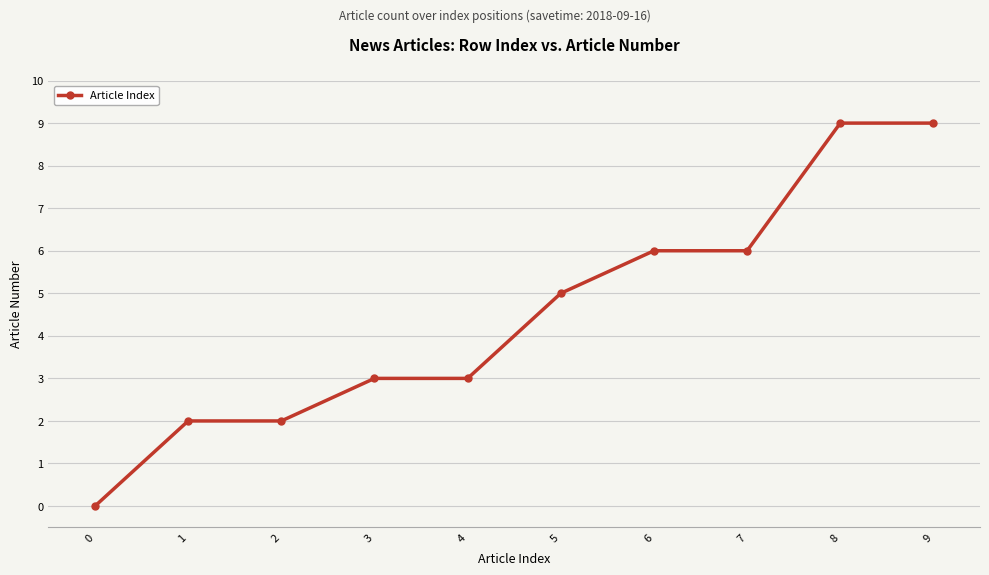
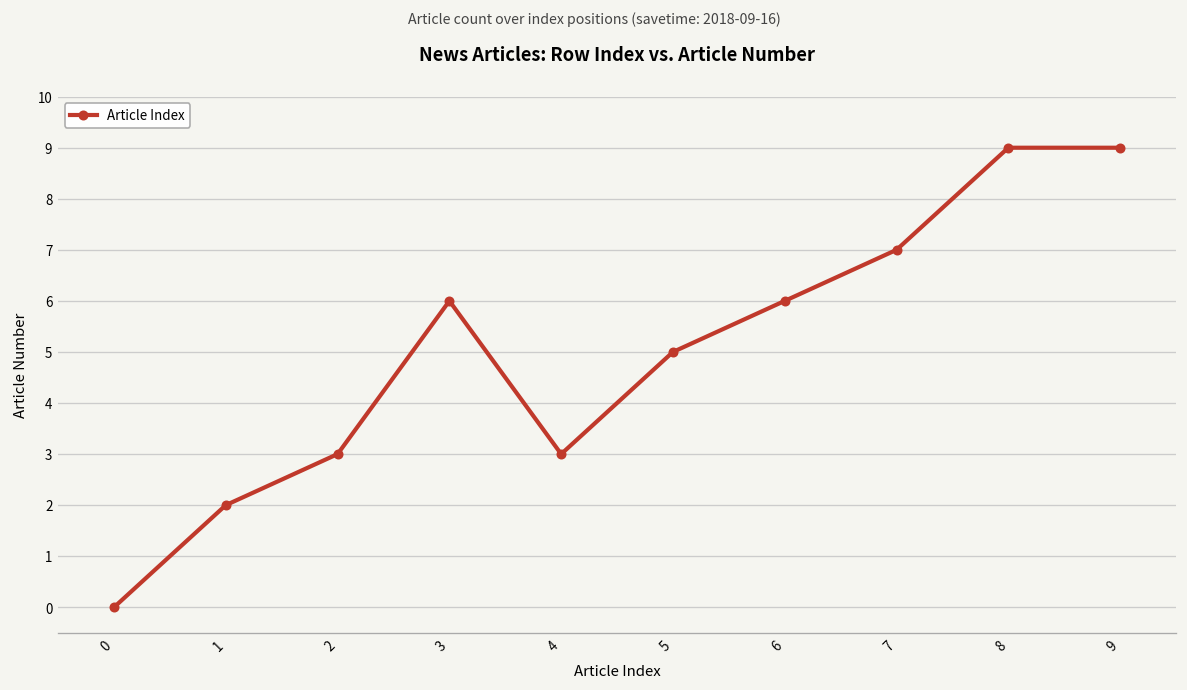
2: 2 -> 3
3: 3 -> 6
7: 6 -> 7
